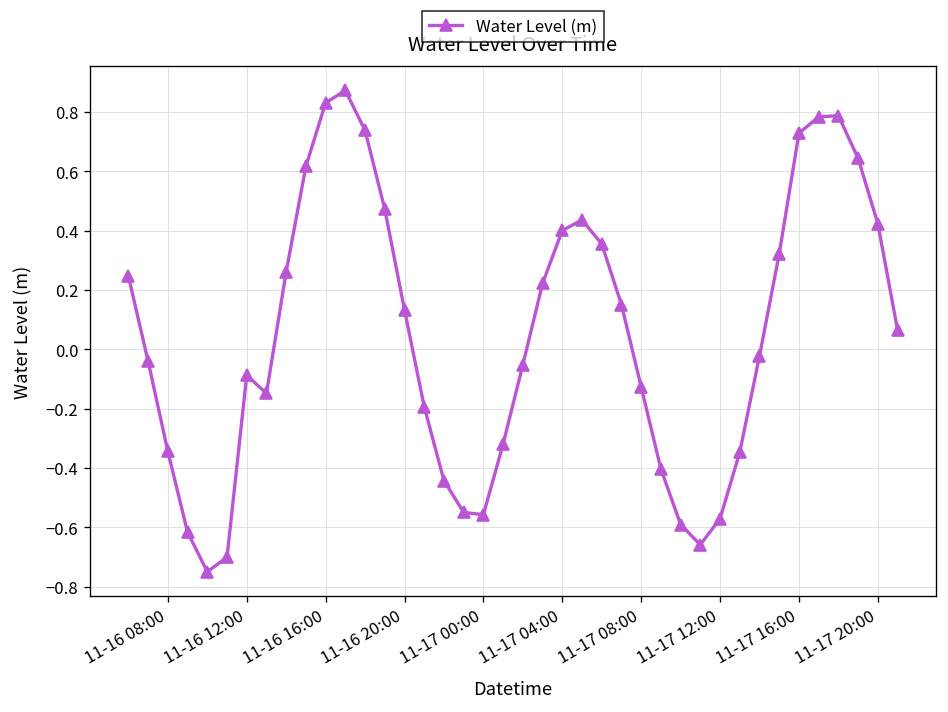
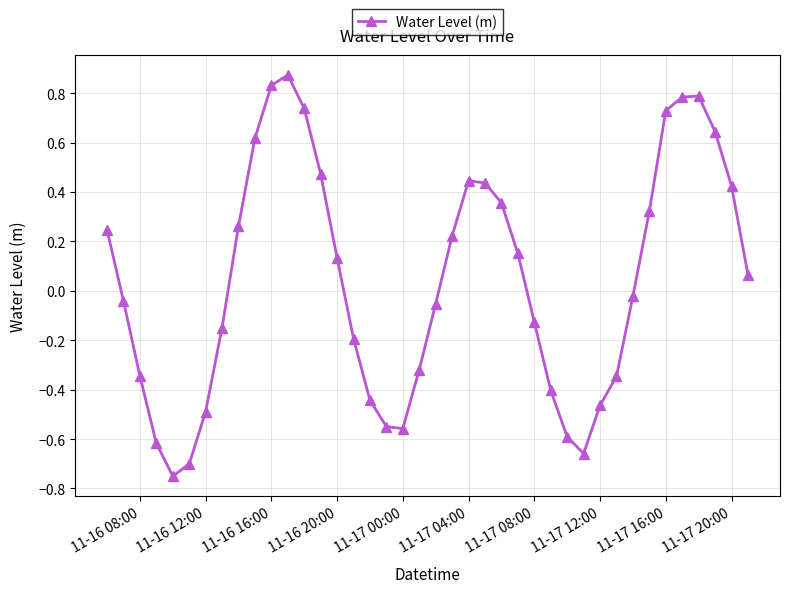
11-16 12:00: -0.09 -> -0.49
11-17 04:00: 0.40 -> 0.45
11-17 12:00: -0.57 -> -0.46
